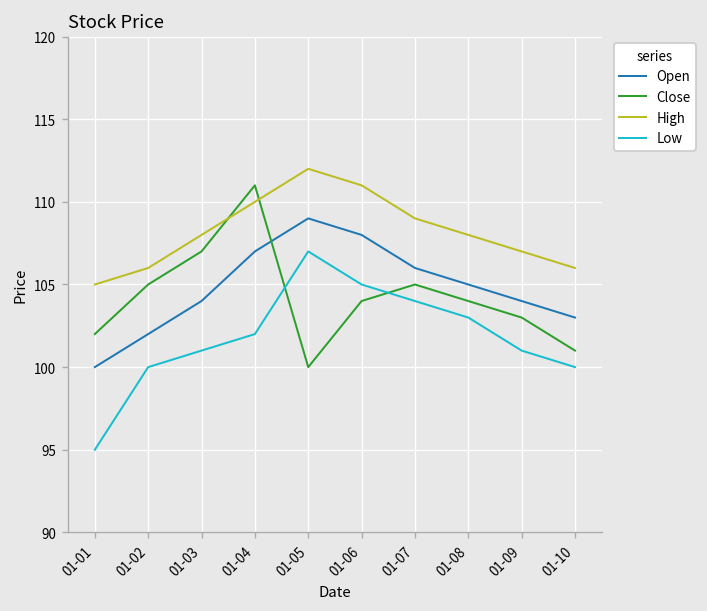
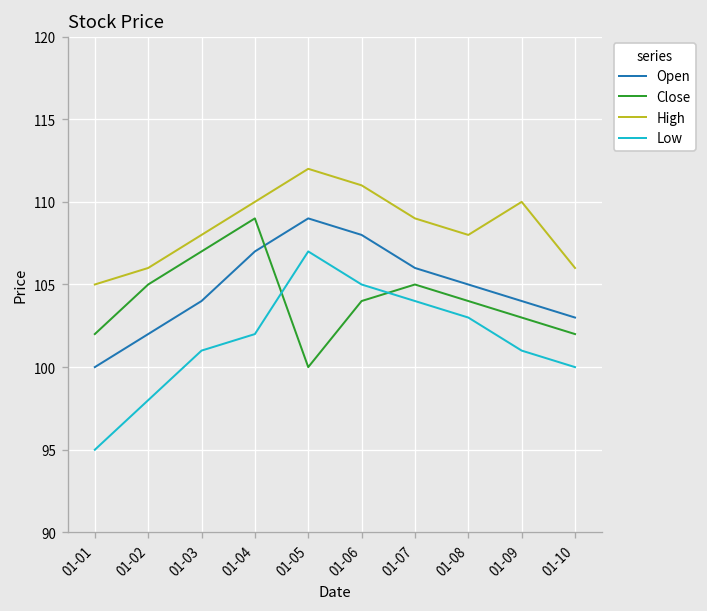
Low, 01-02: 100 -> 98
Close, 01-04: 111 -> 109
High, 01-09: 107 -> 110
Close, 01-10: 101 -> 102
